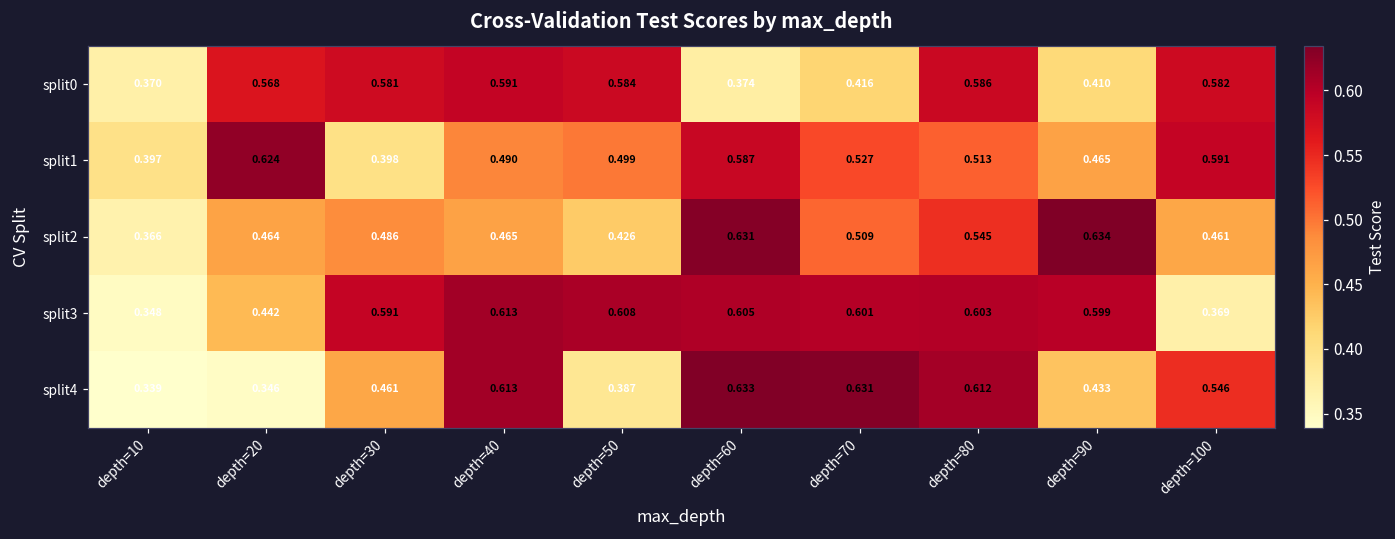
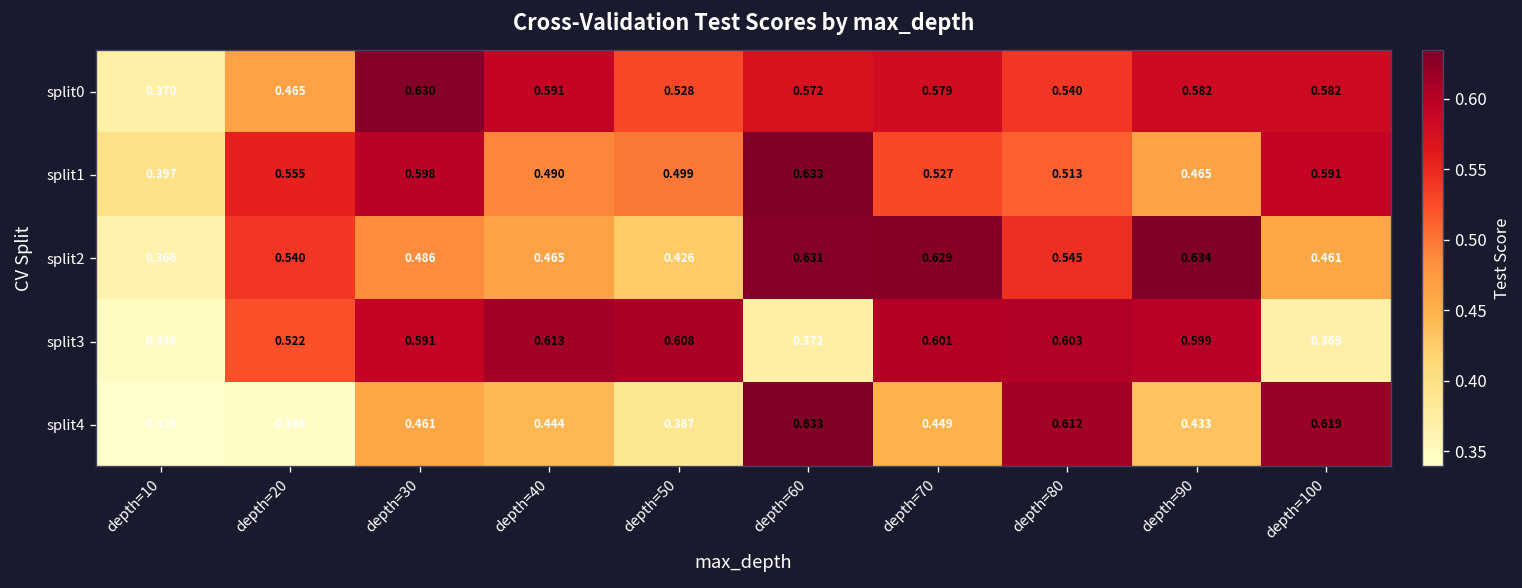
split0, depth=20: 0.568 -> 0.465
split0, depth=30: 0.581 -> 0.630
split0, depth=50: 0.584 -> 0.528
split0, depth=60: 0.374 -> 0.572
split0, depth=70: 0.416 -> 0.579
split0, depth=80: 0.586 -> 0.540
split0, depth=90: 0.410 -> 0.582
split1, depth=20: 0.624 -> 0.555
split1, depth=30: 0.398 -> 0.598
split1, depth=60: 0.587 -> 0.633
split2, depth=20: 0.464 -> 0.540
split2, depth=70: 0.509 -> 0.629
split3, depth=20: 0.442 -> 0.522
split3, depth=60: 0.605 -> 0.372
split4, depth=40: 0.613 -> 0.444
split4, depth=70: 0.631 -> 0.449
split4, depth=100: 0.546 -> 0.619
